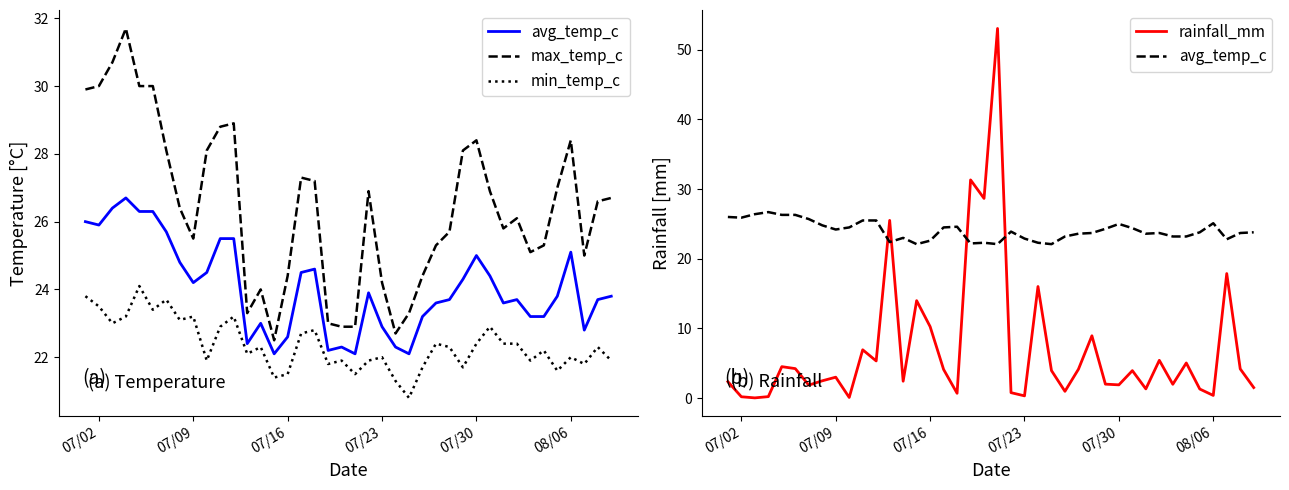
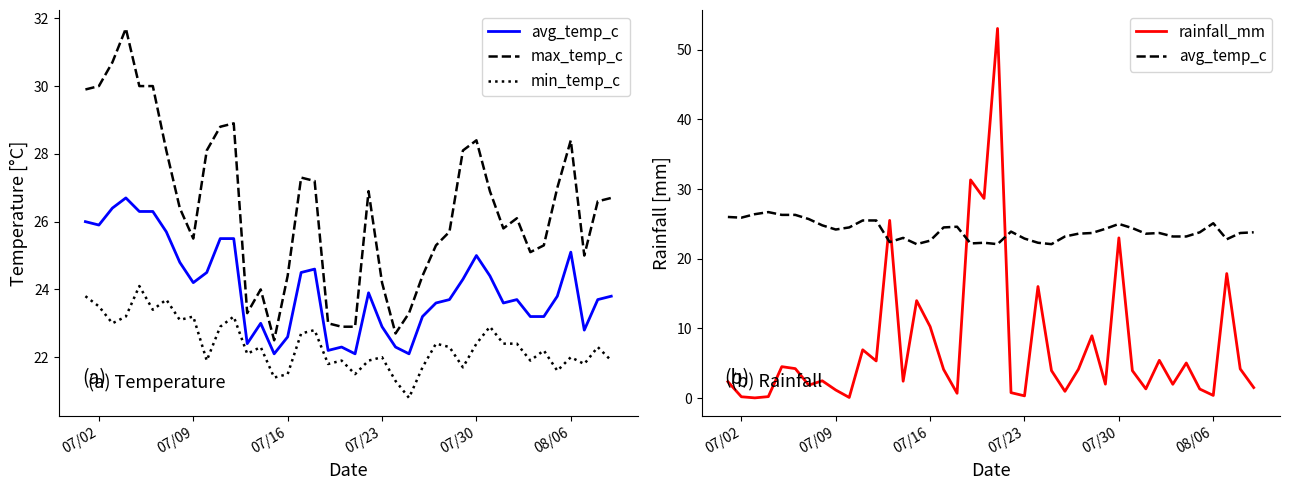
(b) Rainfall, rainfall_mm, 07/09: 3 -> 1
(b) Rainfall, rainfall_mm, 07/30: 2 -> 23
